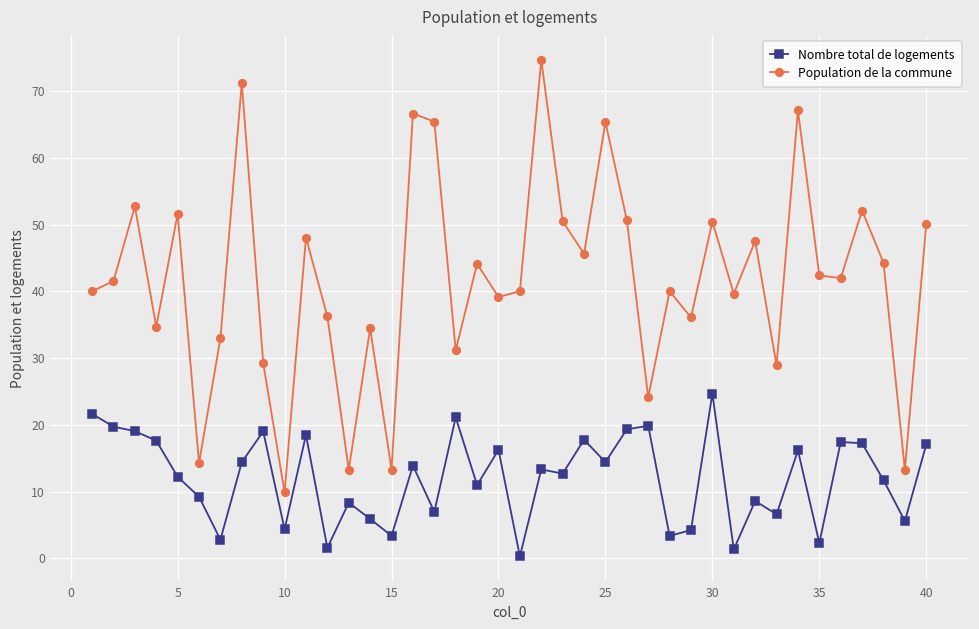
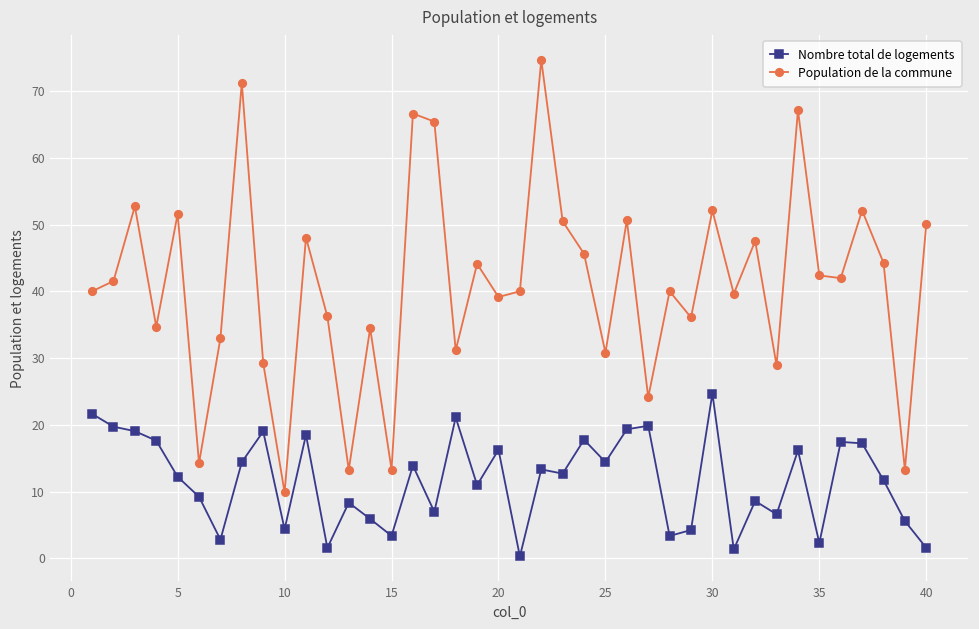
Population de la commune, 25: 65 -> 31
Population de la commune, 30: 50 -> 52
Nombre total de logements, 40: 17 -> 2
